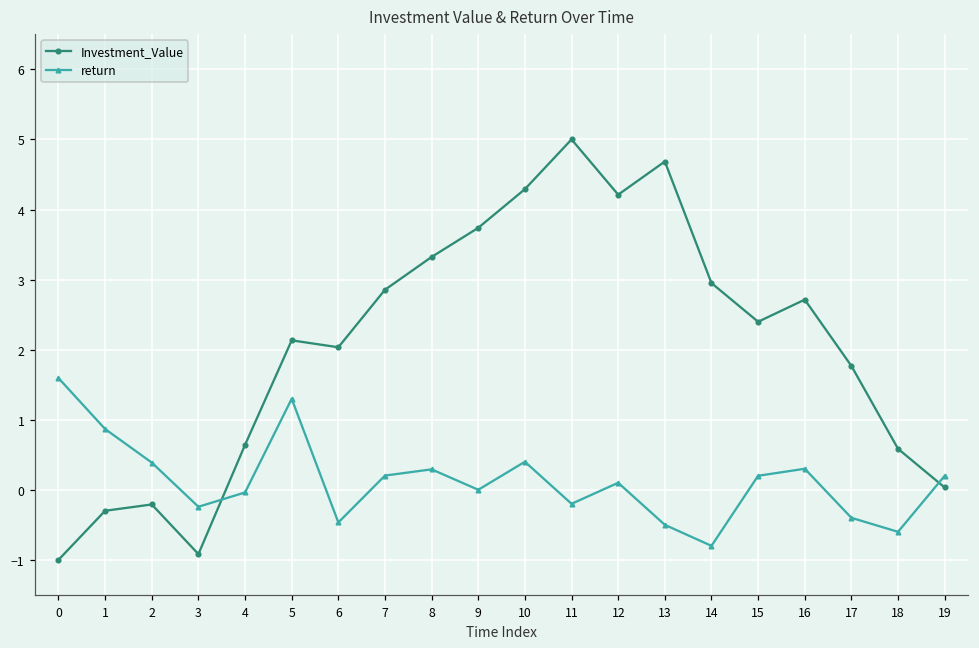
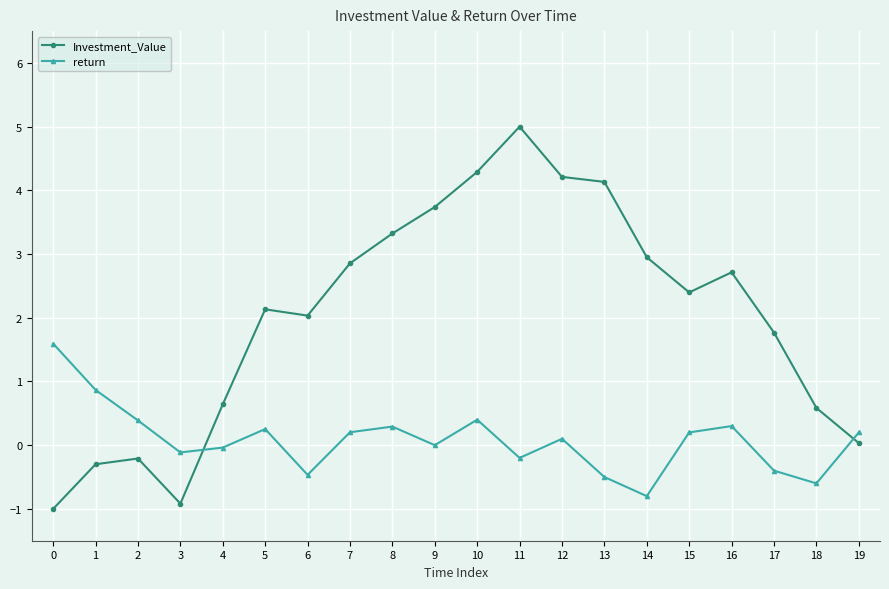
return, 3: -0.2 -> -0.1
return, 5: 1.3 -> 0.3
Investment_Value, 13: 4.7 -> 4.1
